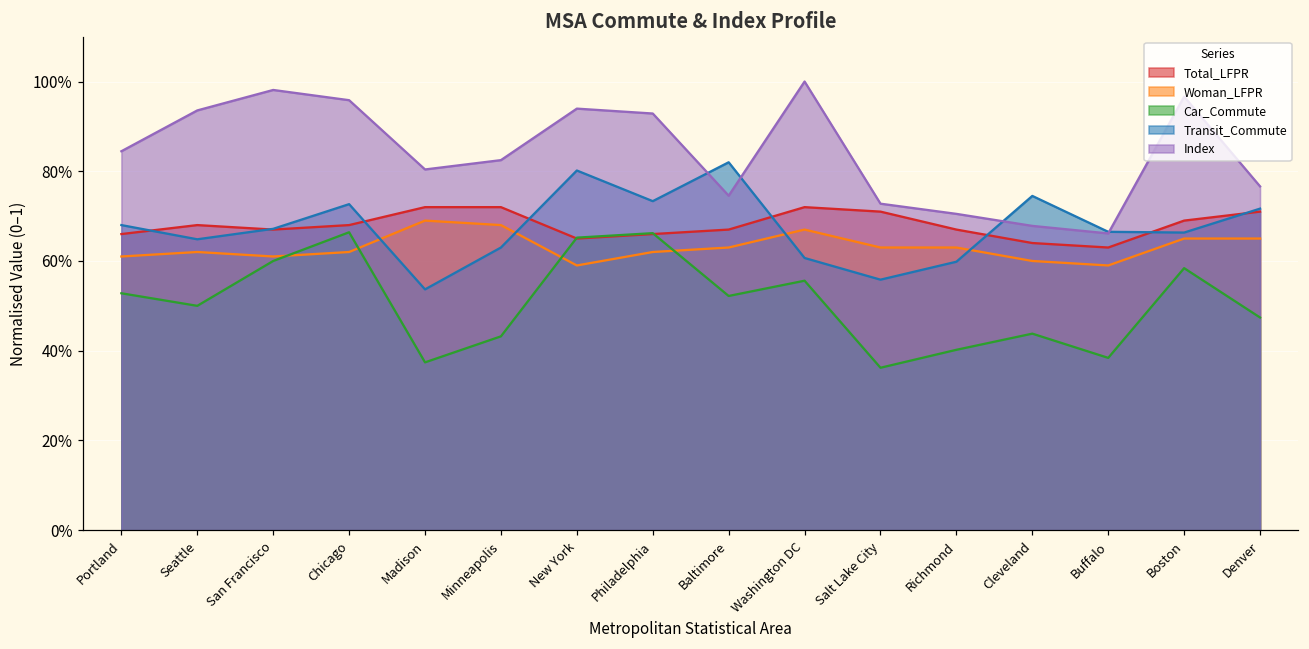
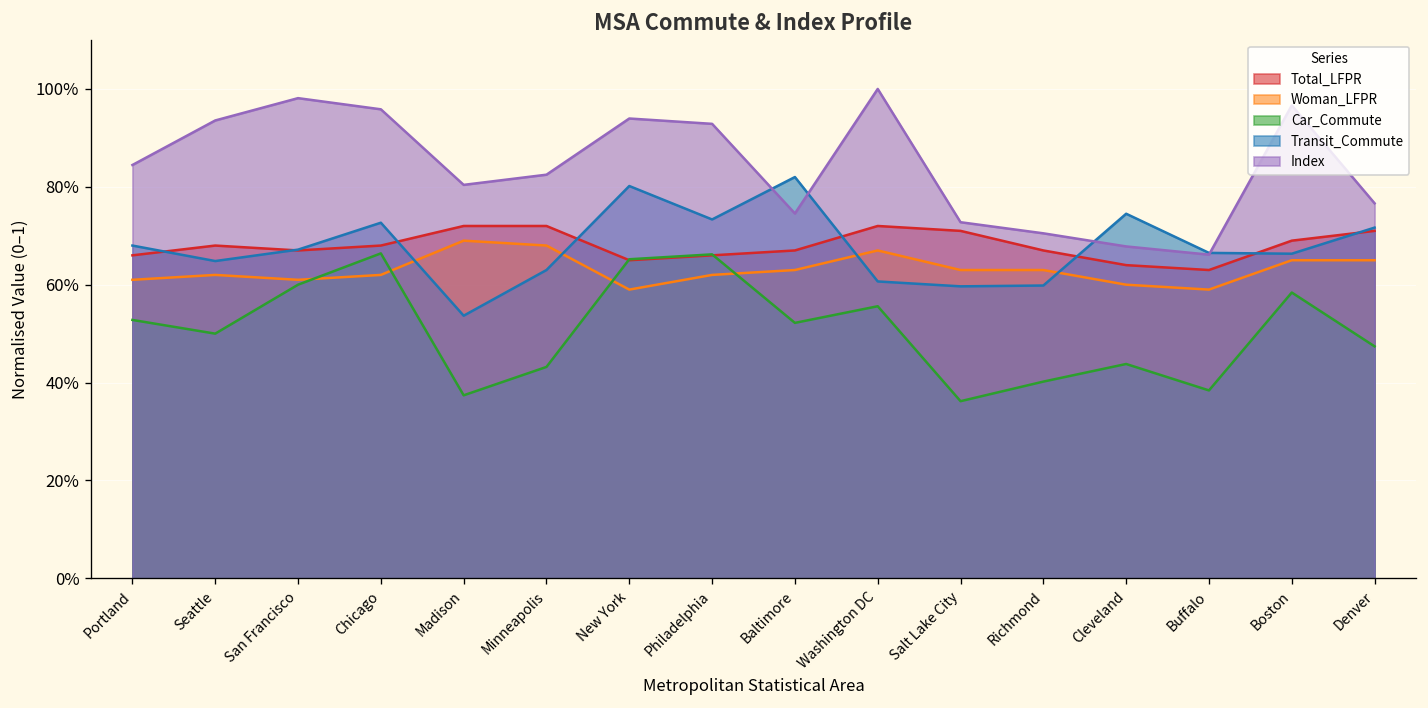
Transit_Commute, Salt Lake City: 56% -> 60%
